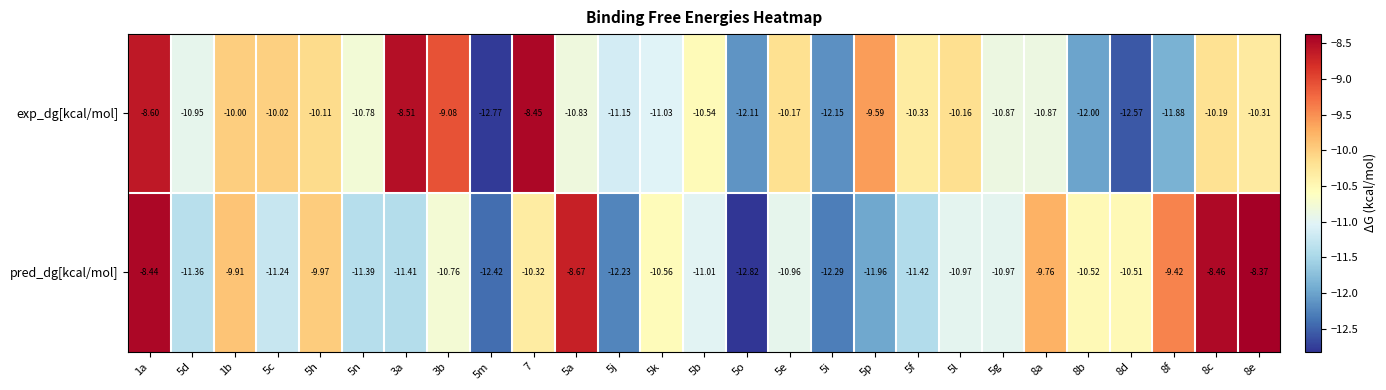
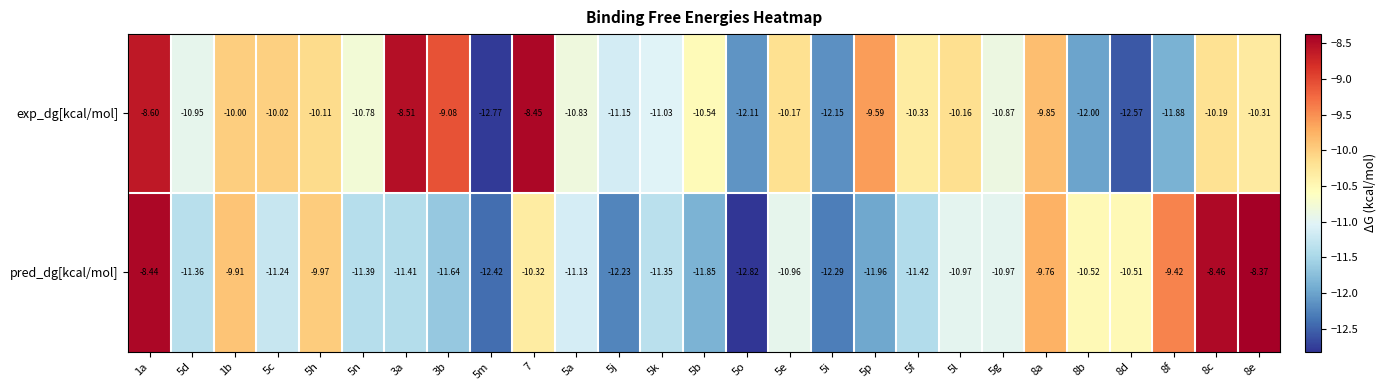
exp_dg[kcal/mol], 8a: -10.87 -> -9.85
pred_dg[kcal/mol], 3b: -10.76 -> -11.64
pred_dg[kcal/mol], 5a: -8.67 -> -11.13
pred_dg[kcal/mol], 5k: -10.56 -> -11.35
pred_dg[kcal/mol], 5b: -11.01 -> -11.85
